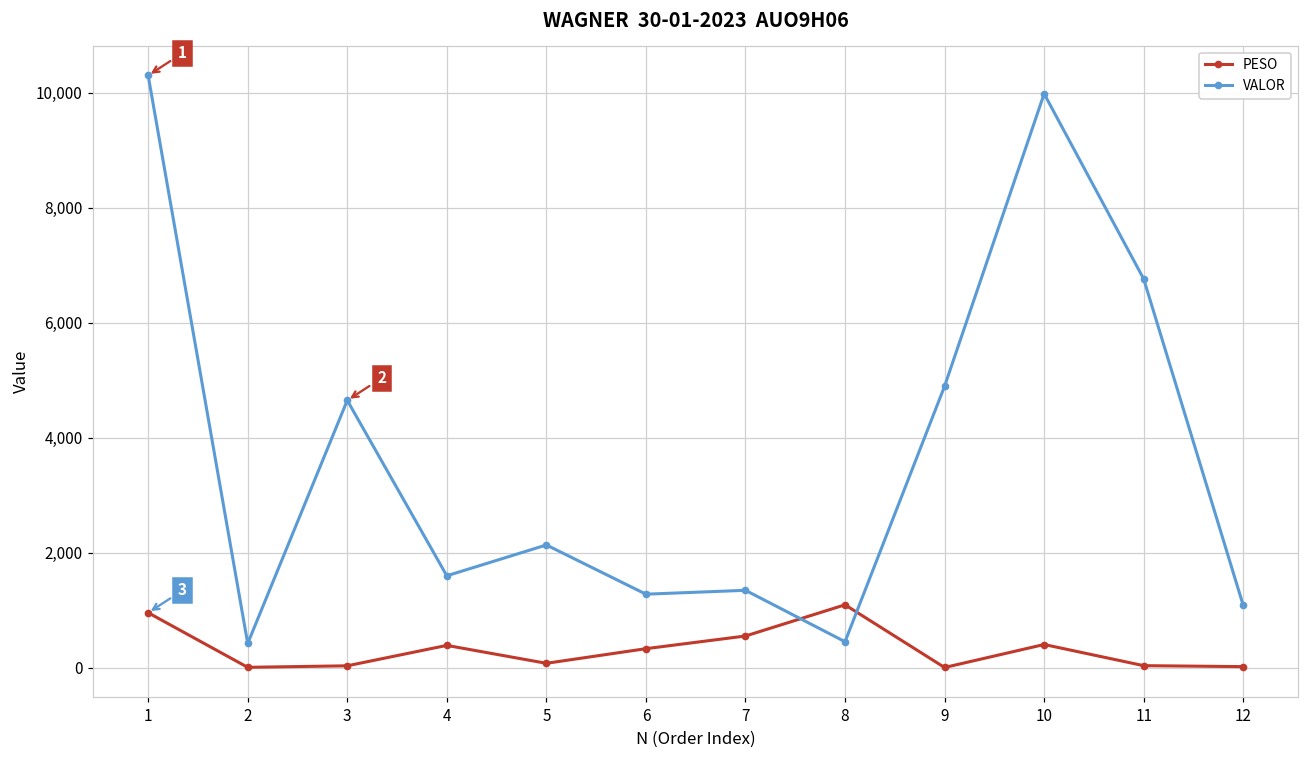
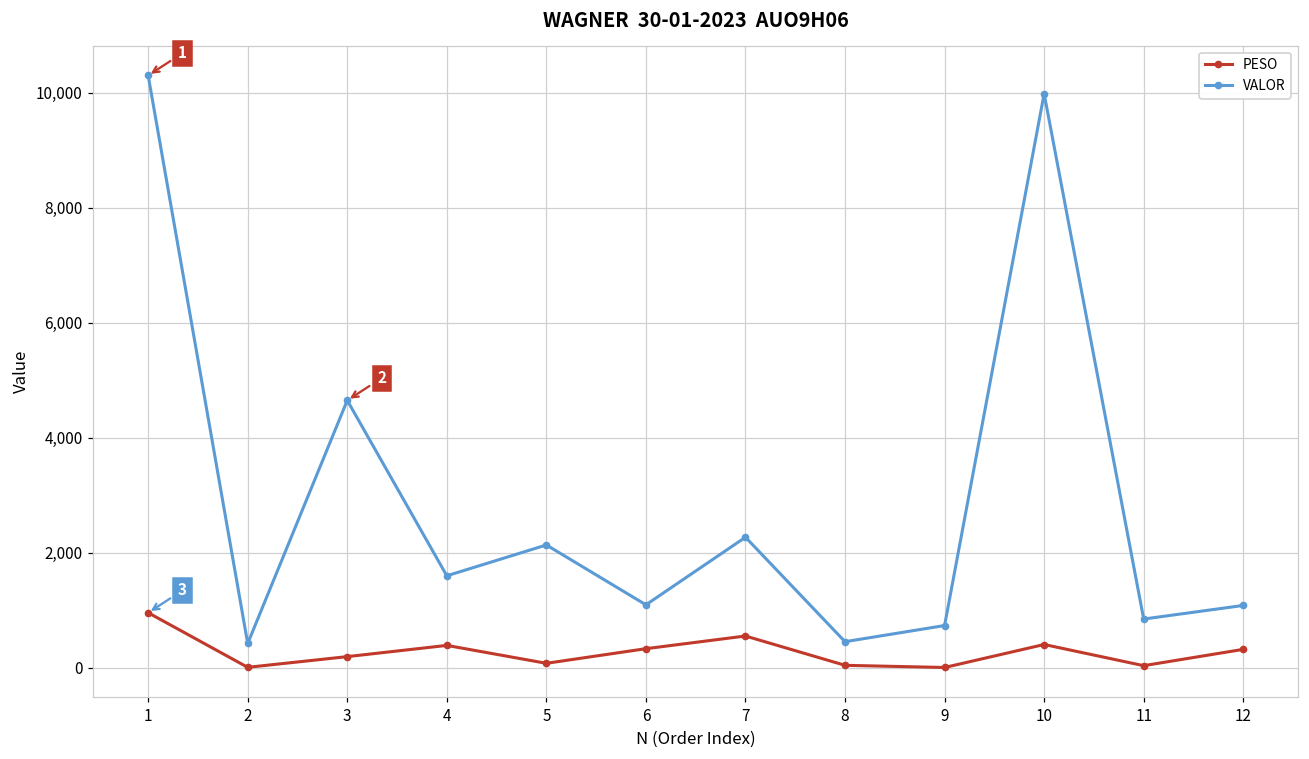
PESO, 3: 0 -> 200
VALOR, 6: 1,300 -> 1,100
VALOR, 7: 1,300 -> 2,300
PESO, 8: 1,100 -> 0
VALOR, 9: 4,900 -> 700
VALOR, 11: 6,800 -> 900
PESO, 12: 0 -> 300
